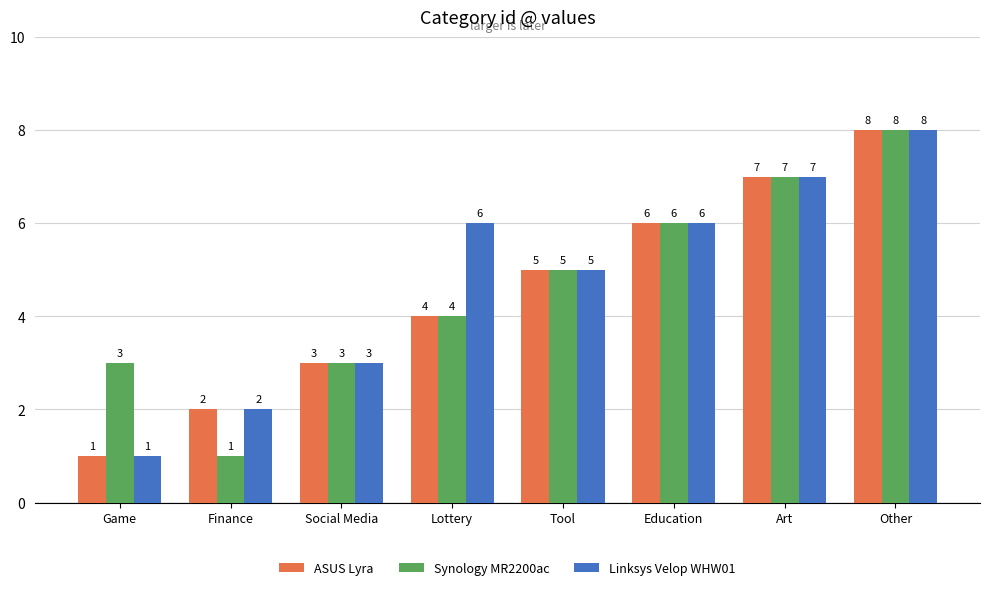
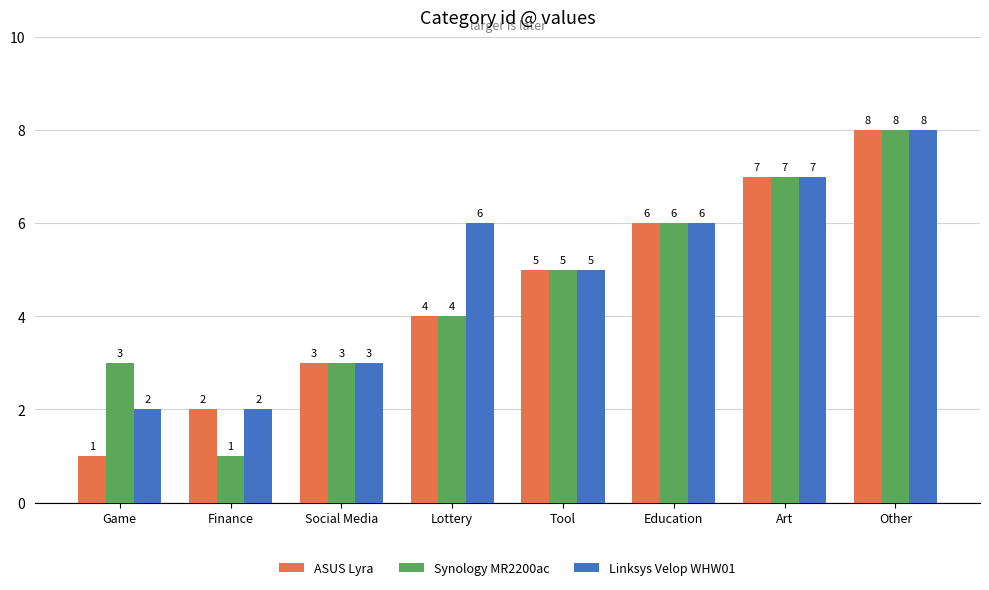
Linksys Velop WHW01, Game: 1 -> 2
